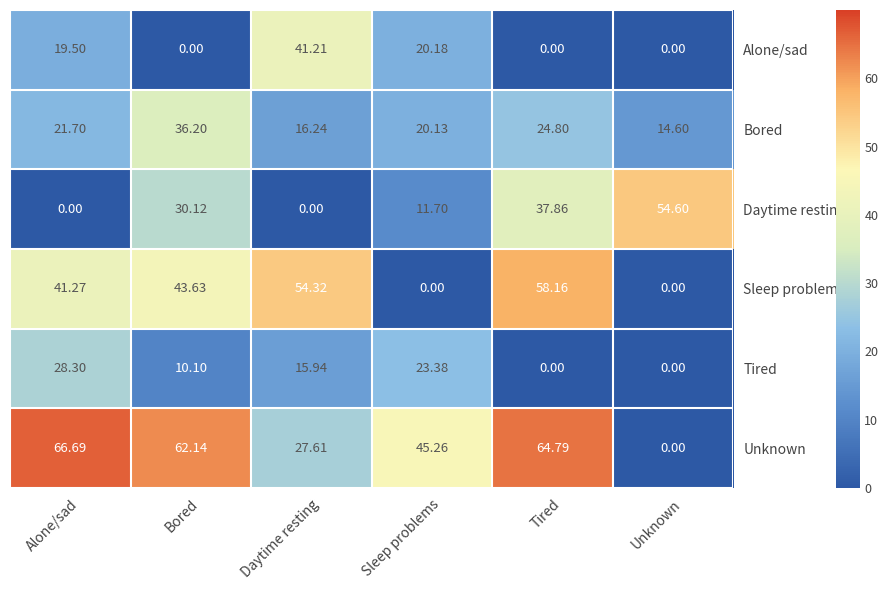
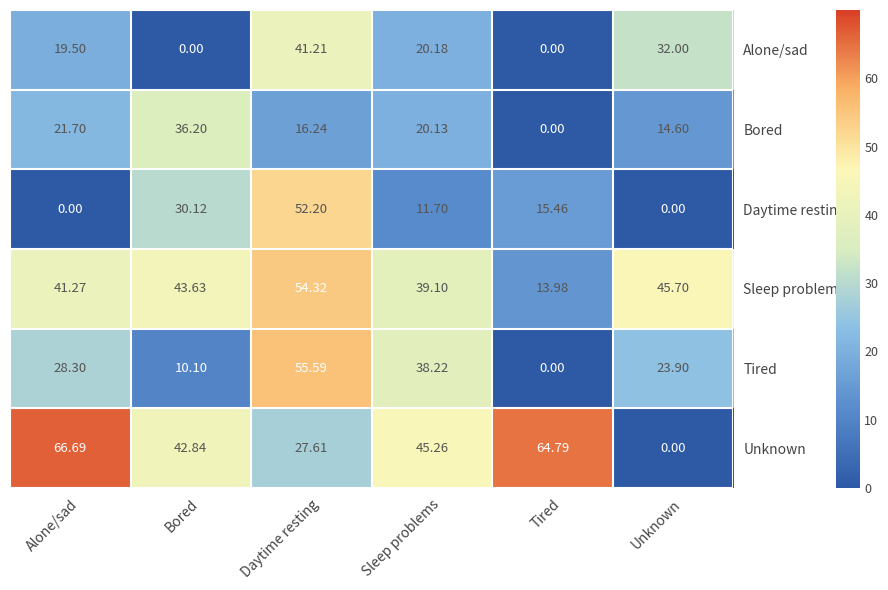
Alone/sad, Unknown: 0.00 -> 32.00
Bored, Tired: 24.80 -> 0.00
Daytime resting, Daytime resting: 0.00 -> 52.20
Daytime resting, Tired: 37.86 -> 15.46
Daytime resting, Unknown: 54.60 -> 0.00
Sleep problems, Sleep problems: 0.00 -> 39.10
Sleep problems, Tired: 58.16 -> 13.98
Sleep problems, Unknown: 0.00 -> 45.70
Tired, Daytime resting: 15.94 -> 55.59
Tired, Sleep problems: 23.38 -> 38.22
Tired, Unknown: 0.00 -> 23.90
Unknown, Bored: 62.14 -> 42.84
